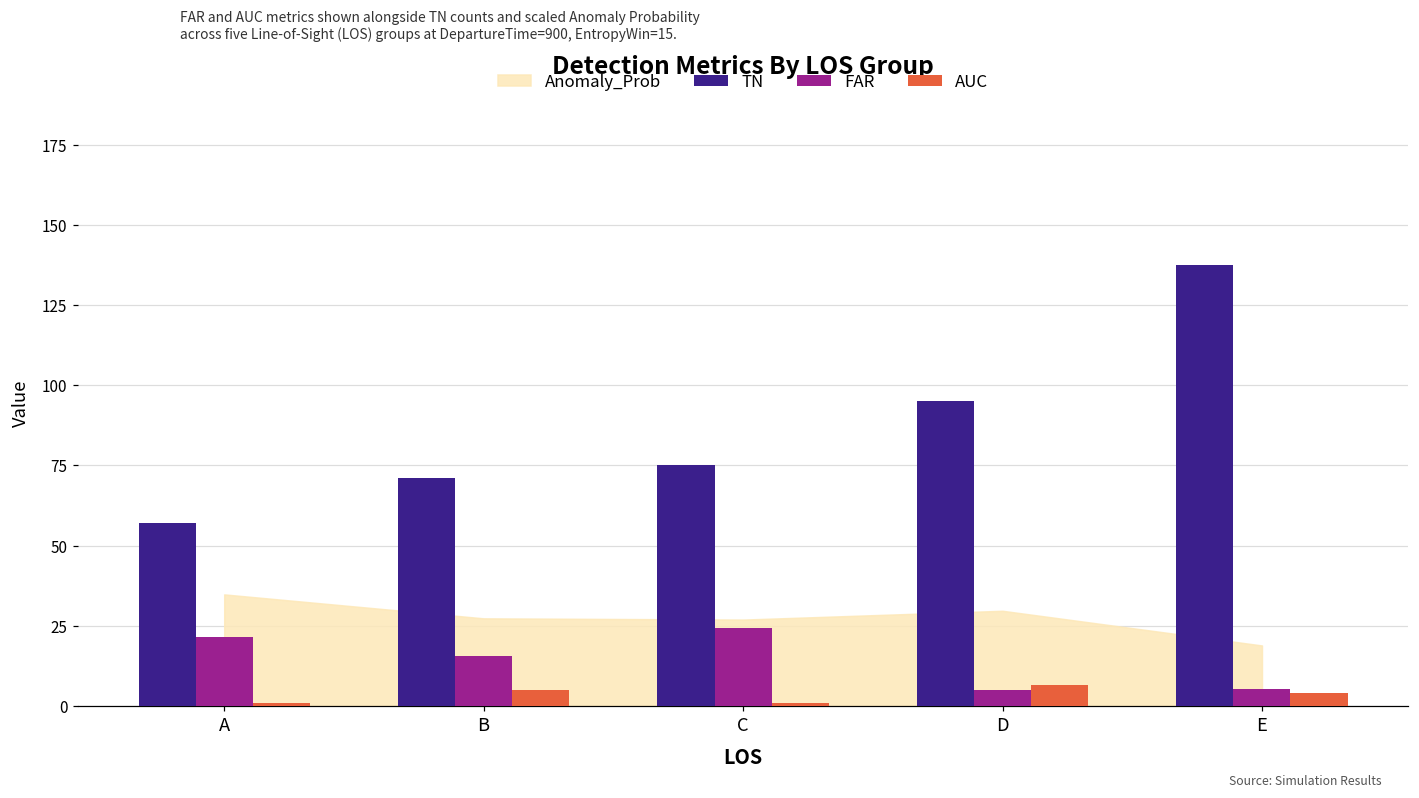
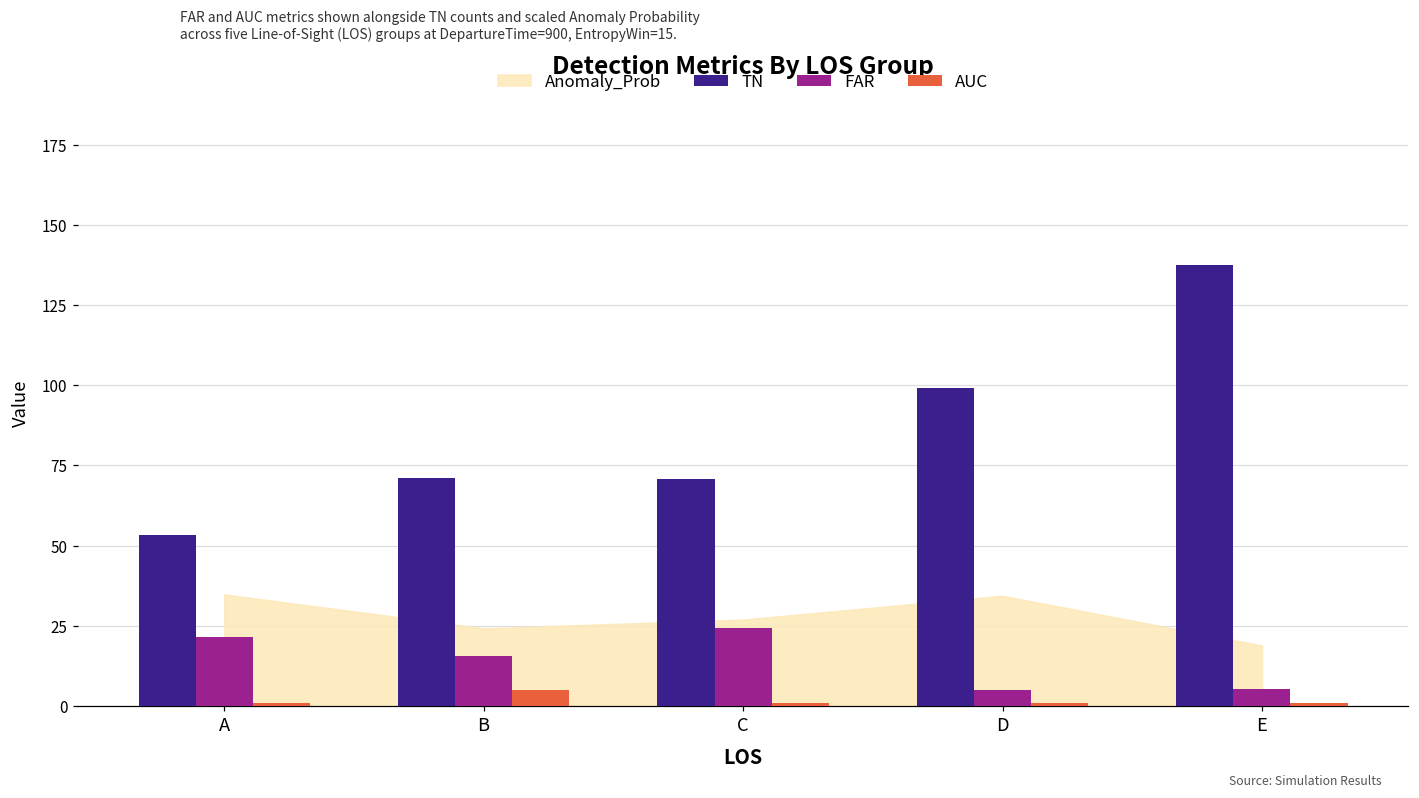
TN, A: 57 -> 53
Anomaly_Prob, B: 27 -> 24
TN, C: 75 -> 71
TN, D: 95 -> 99
Anomaly_Prob, D: 30 -> 34
AUC, D: 7 -> 1
AUC, E: 4 -> 1
